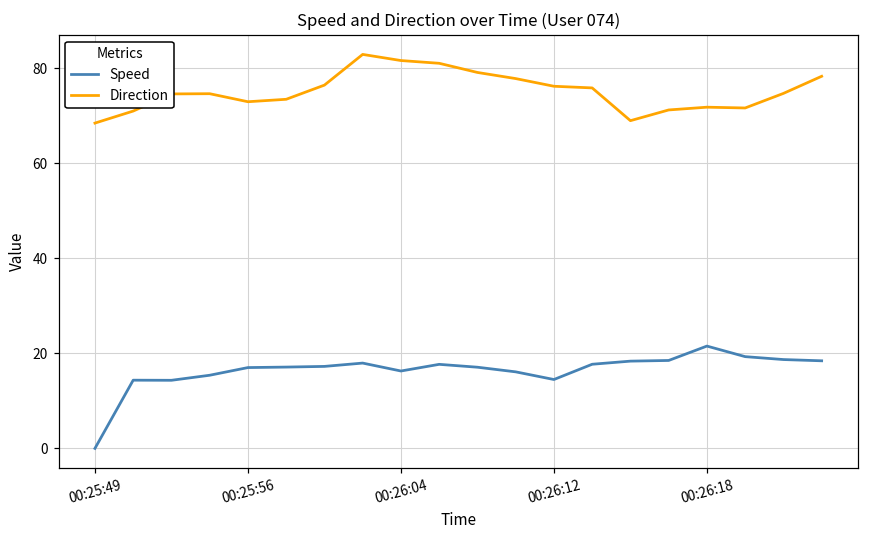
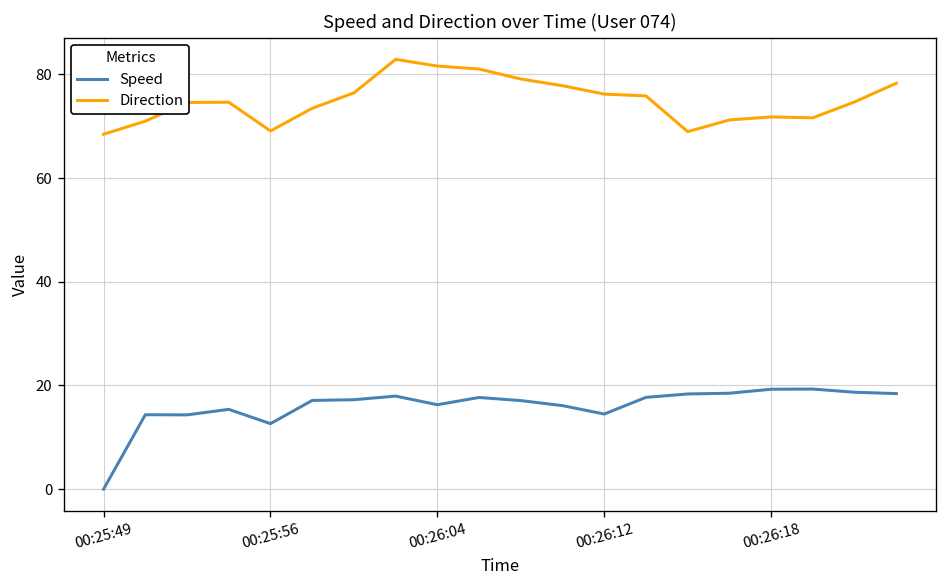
Speed, 00:25:56: 17 -> 13
Direction, 00:25:56: 73 -> 69
Speed, 00:26:18: 22 -> 19
